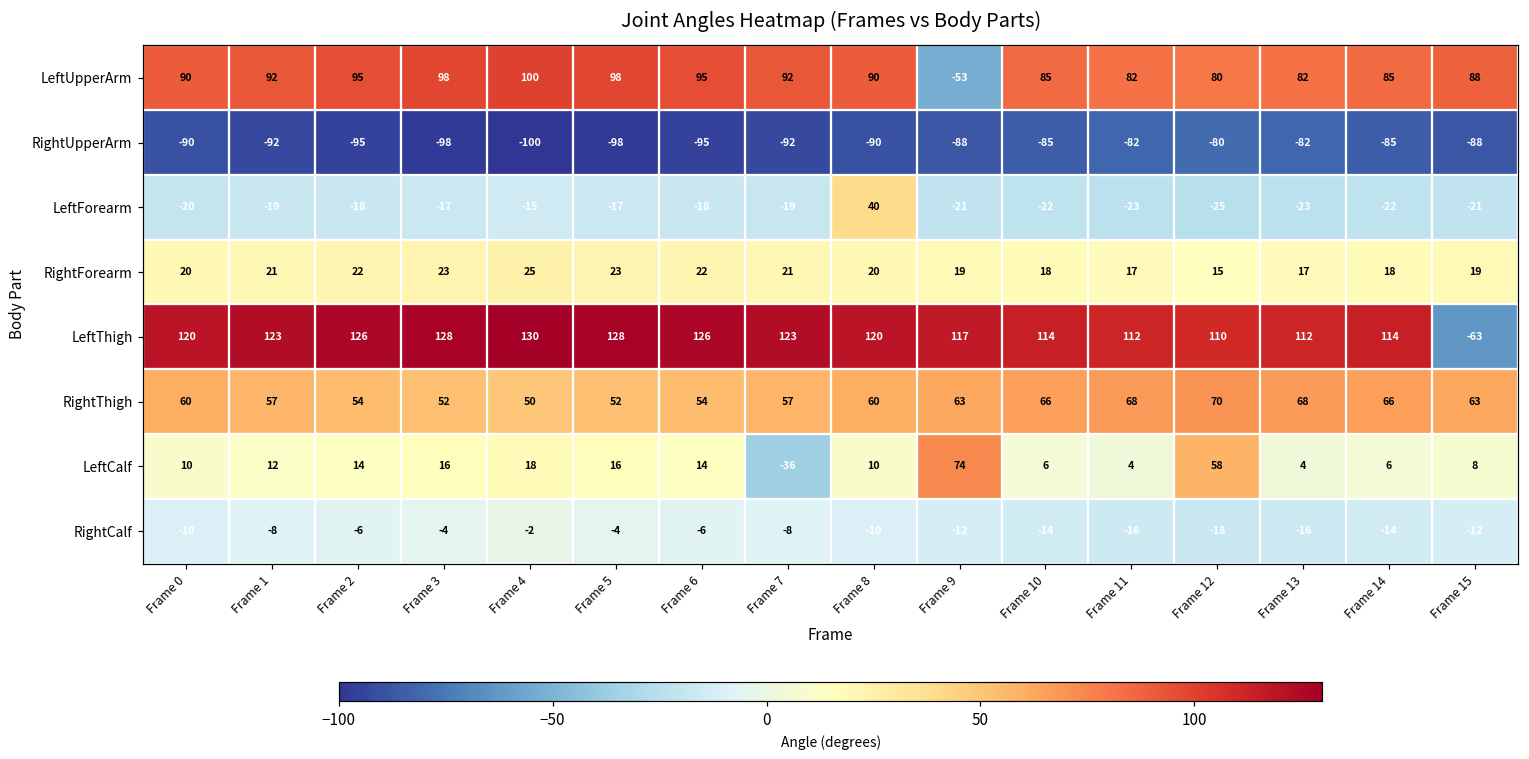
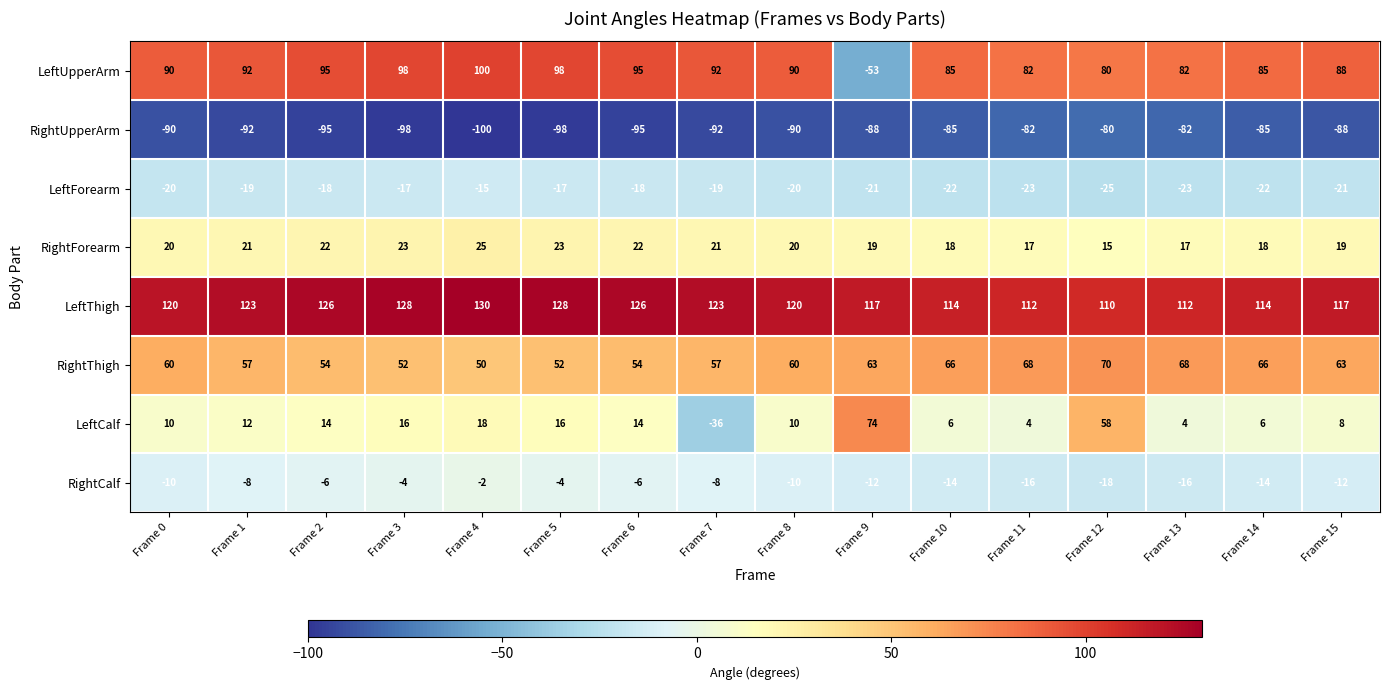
LeftForearm, Frame 8: 40 -> -20
LeftThigh, Frame 15: -63 -> 117
